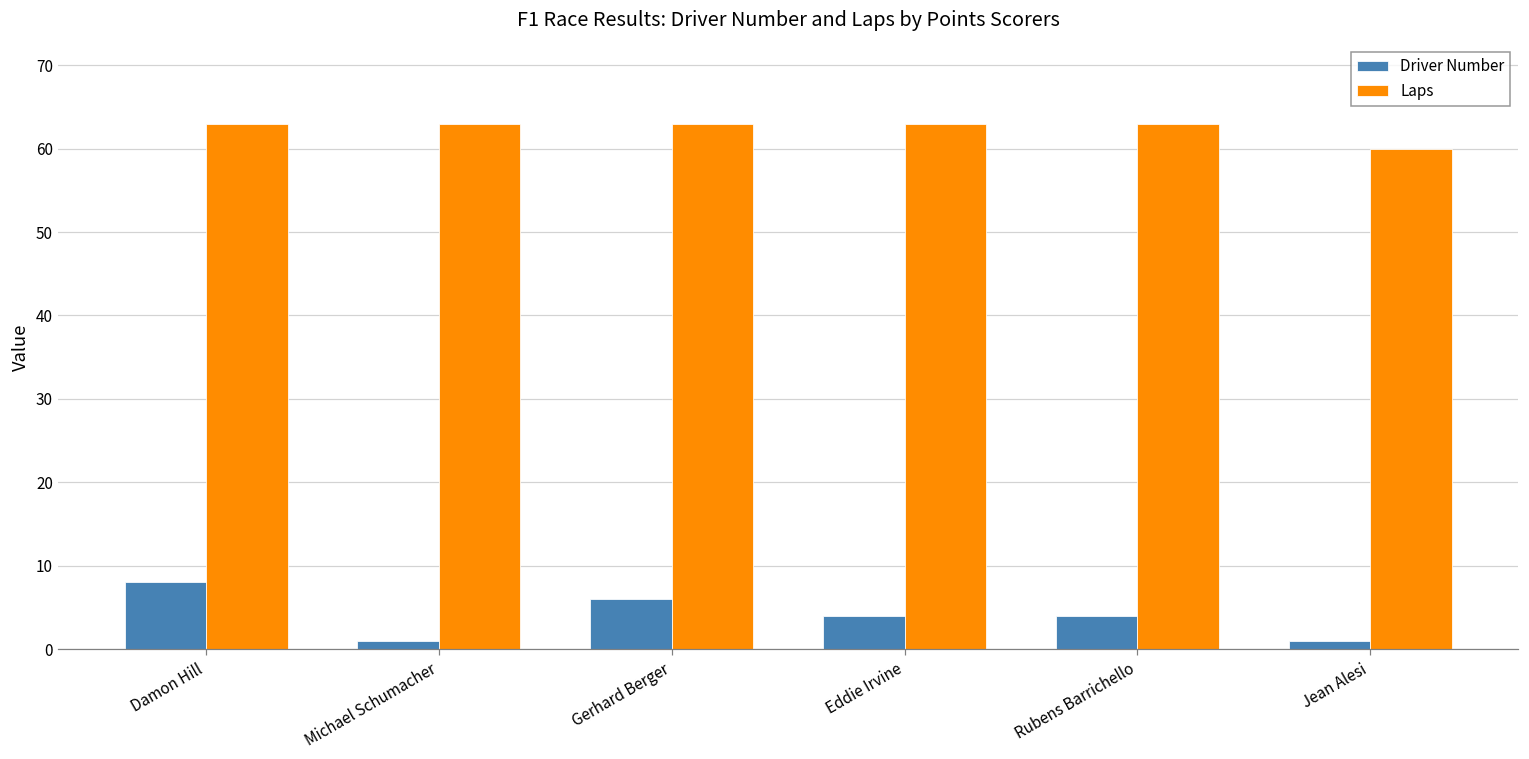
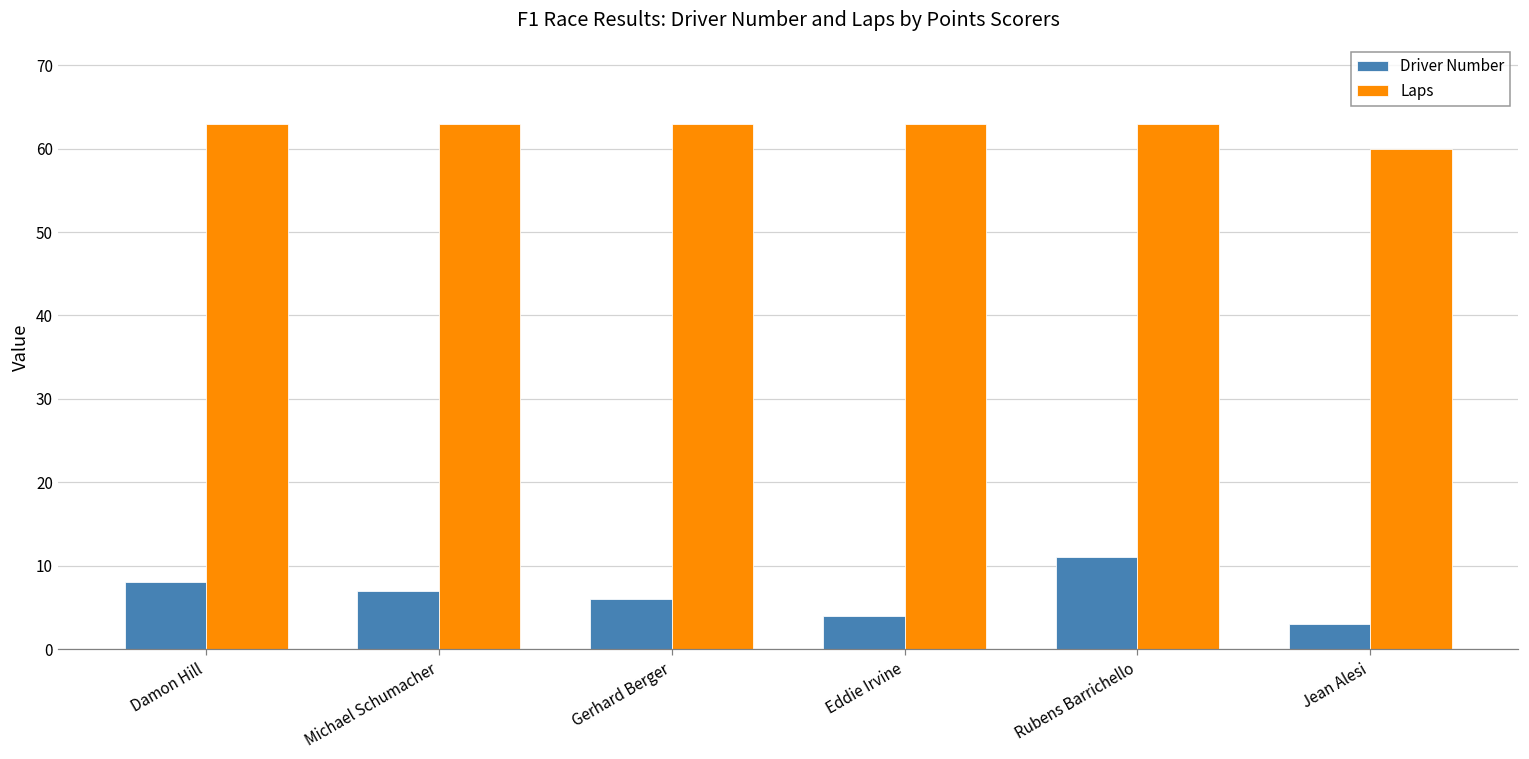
Driver Number, Michael Schumacher: 1 -> 7
Driver Number, Rubens Barrichello: 4 -> 11
Driver Number, Jean Alesi: 1 -> 3
